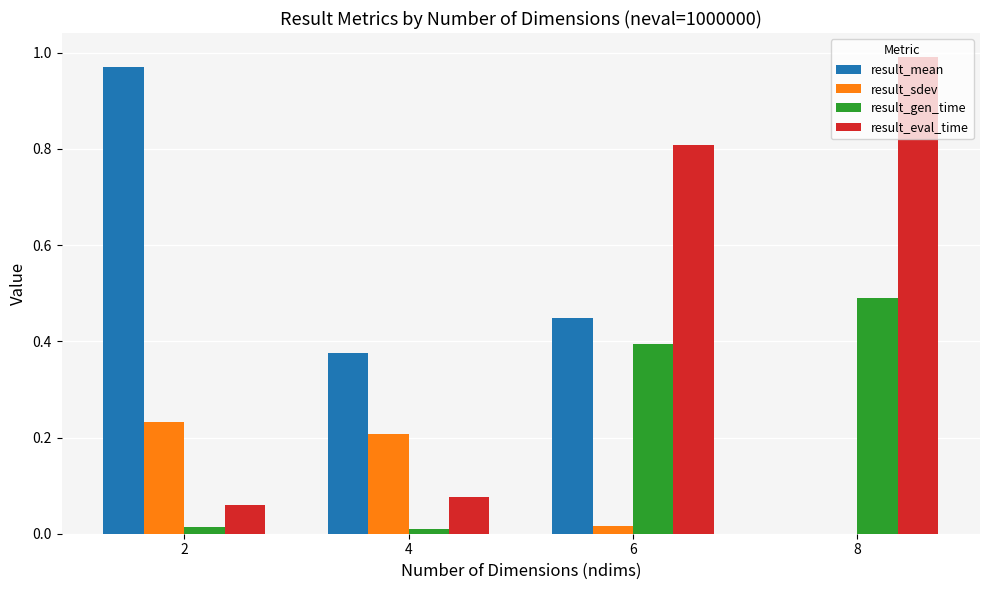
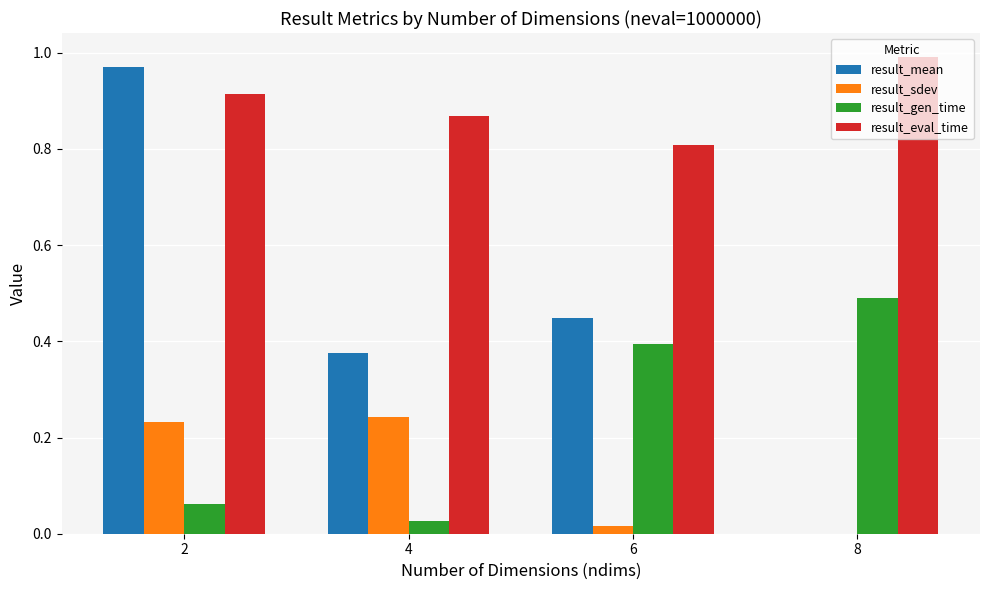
result_gen_time, 2: 0.01 -> 0.06
result_eval_time, 2: 0.06 -> 0.91
result_sdev, 4: 0.21 -> 0.24
result_gen_time, 4: 0.01 -> 0.03
result_eval_time, 4: 0.08 -> 0.87
